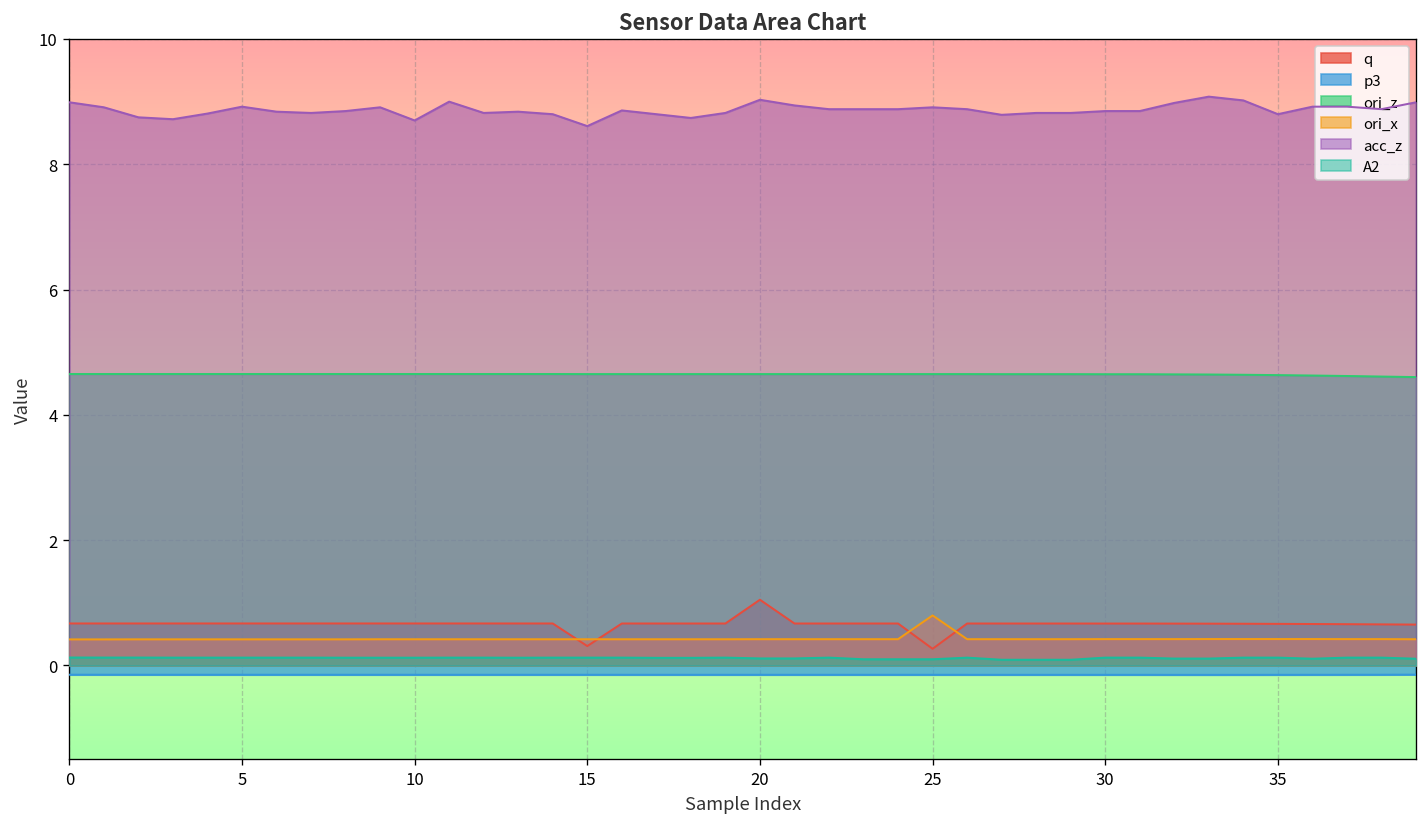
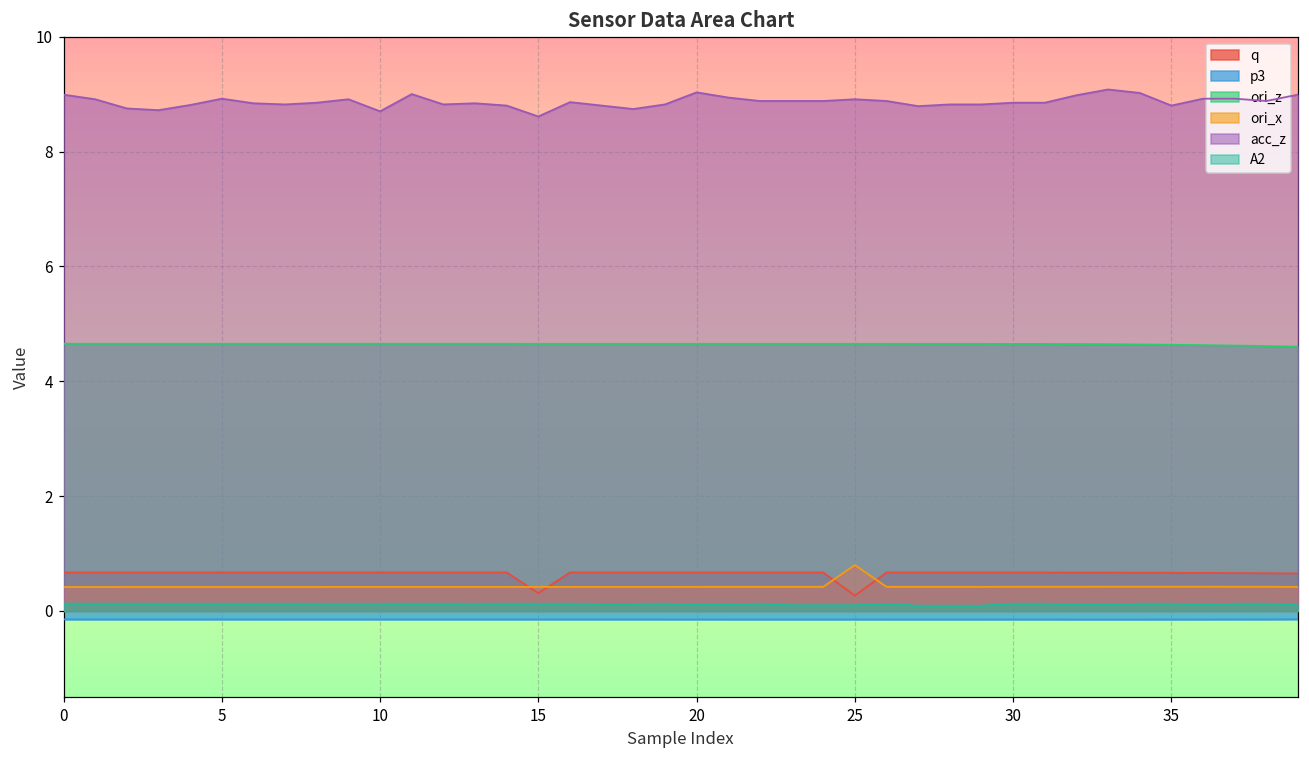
q, 20: 1.0 -> 0.7
